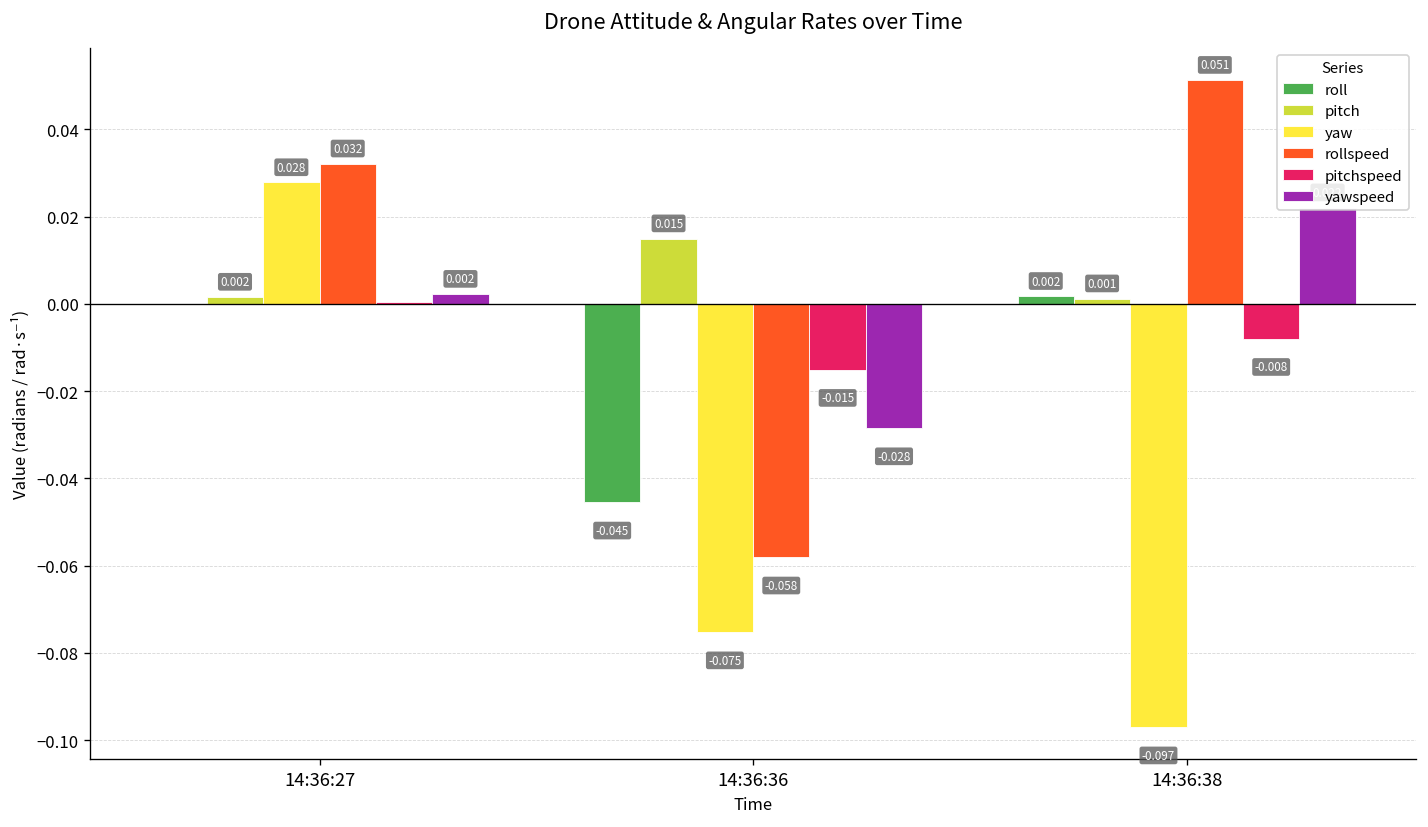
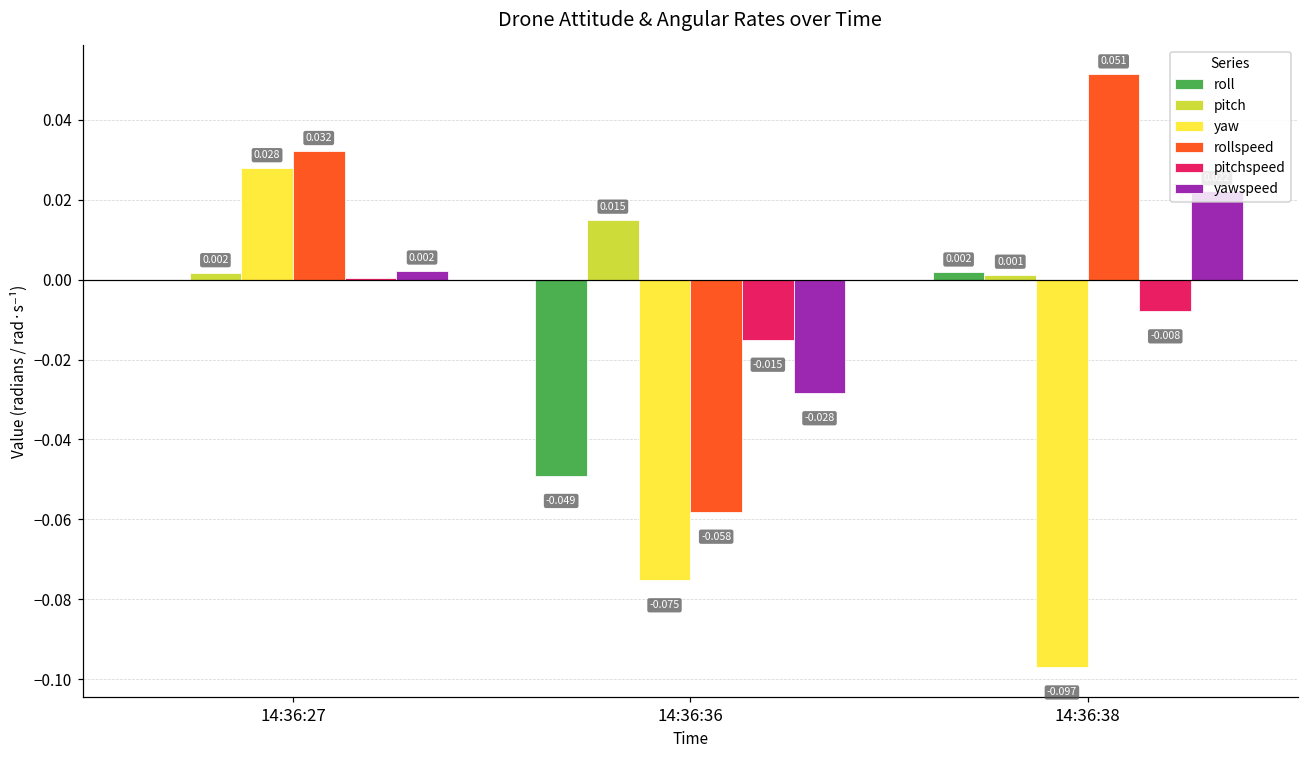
roll, 14:36:36: -0.045 -> -0.049
